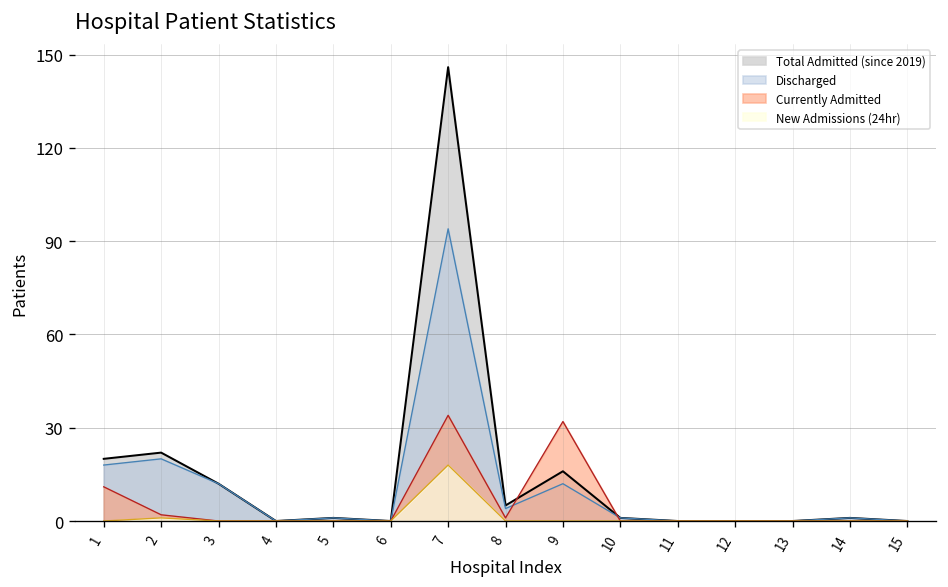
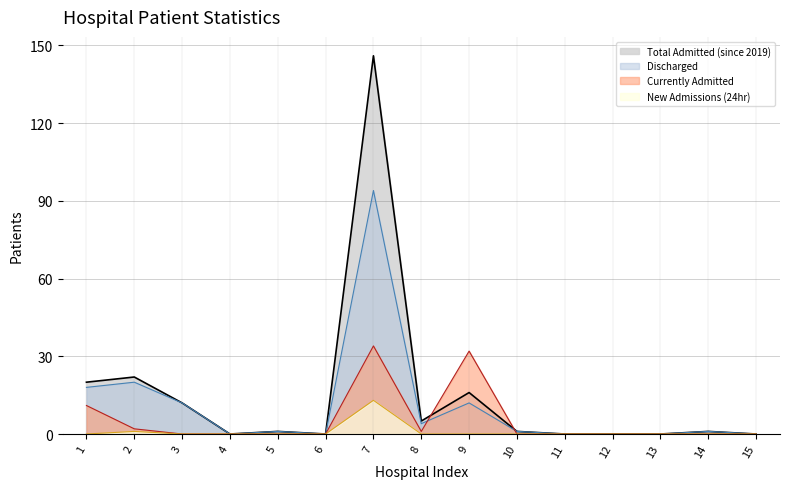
New Admissions (24hr), 7: 18 -> 13
